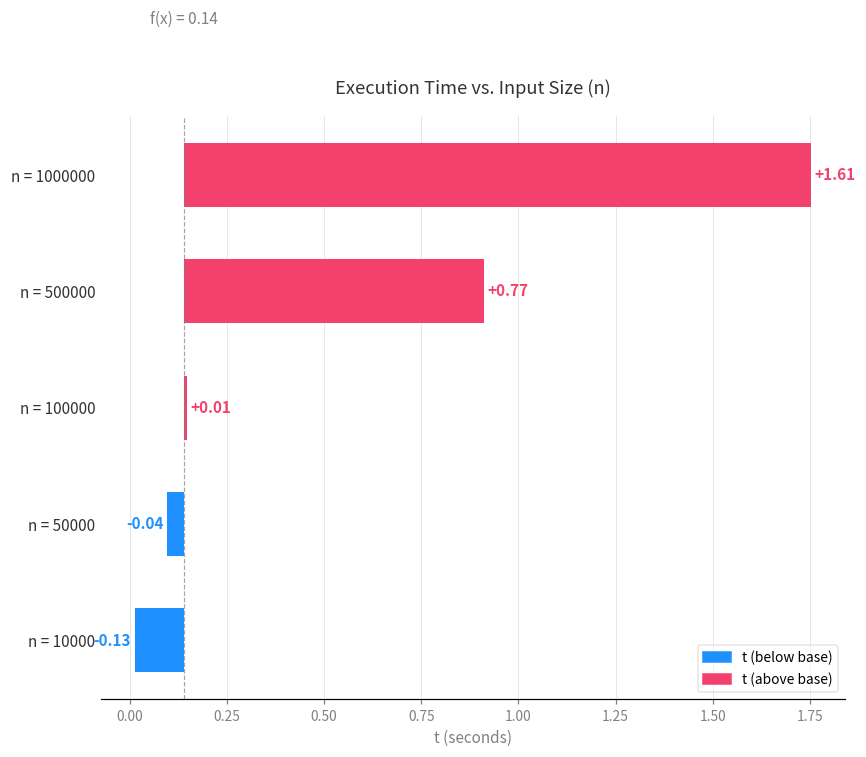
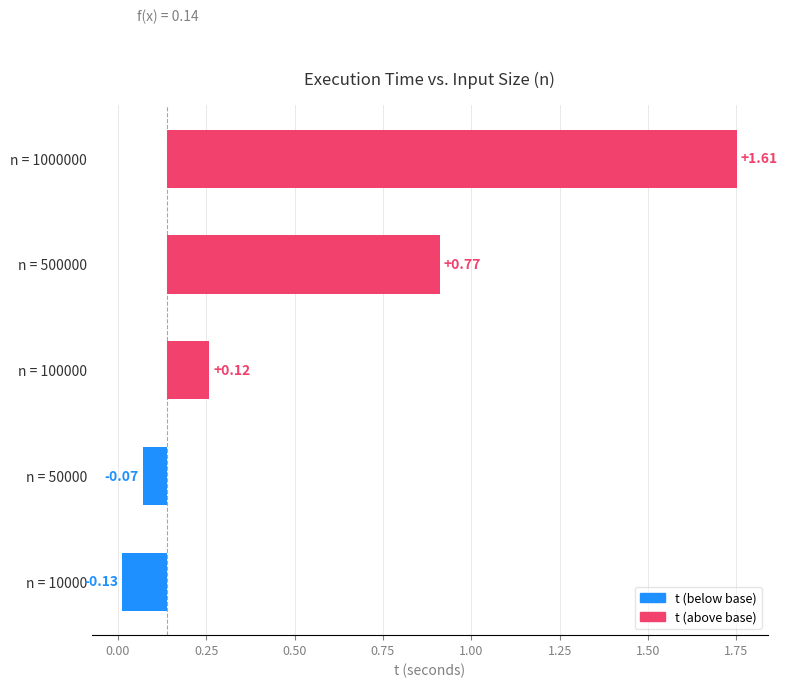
n = 100000: +0.01 -> +0.12
n = 50000: -0.04 -> -0.07
